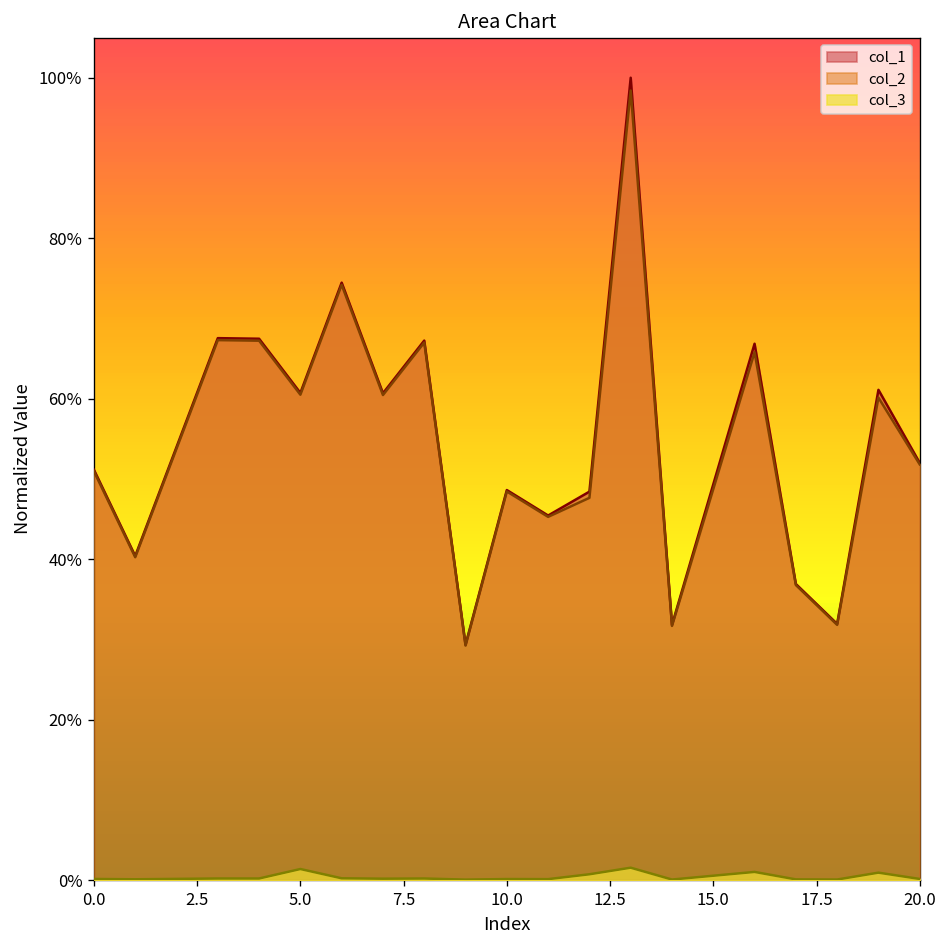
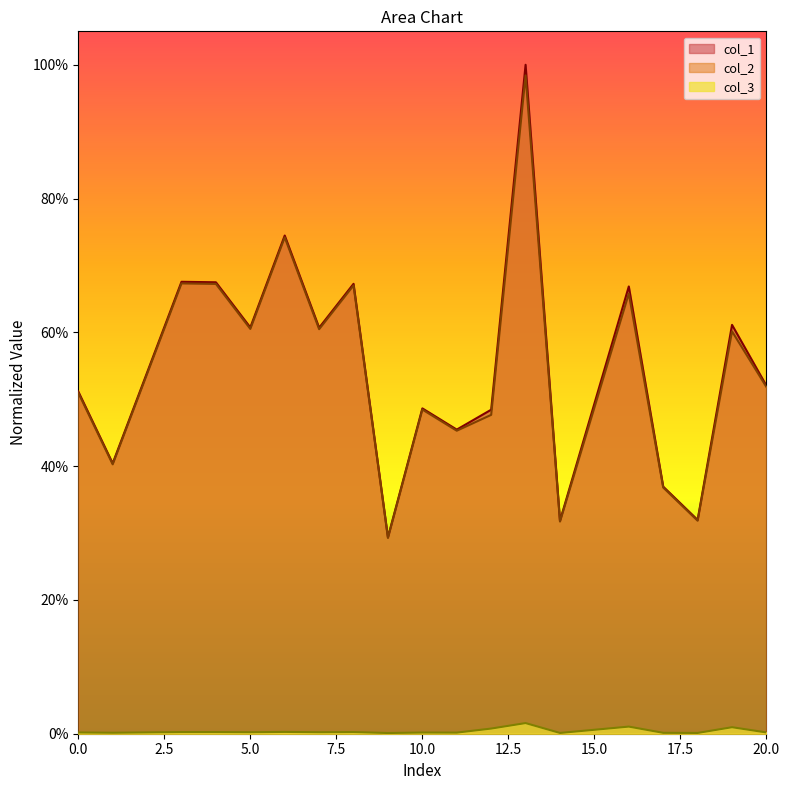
col_3, 5.0: 1% -> 0%
